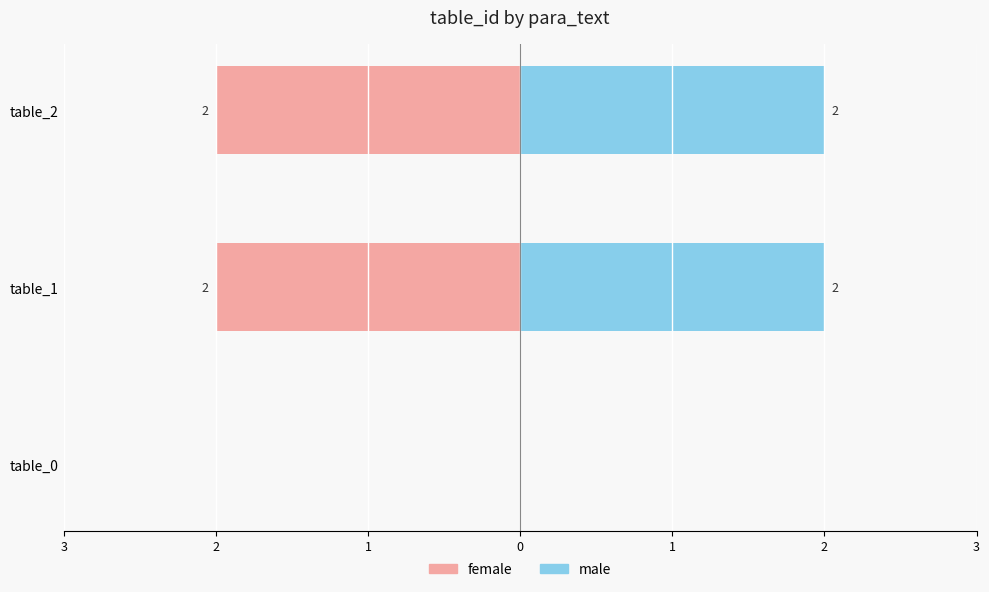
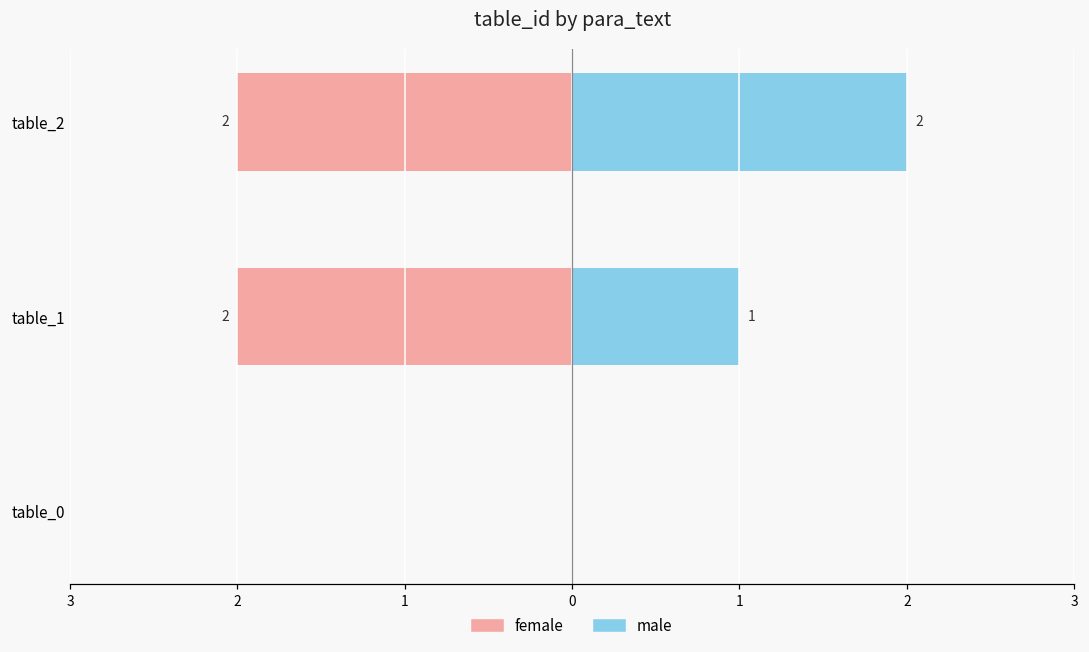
male, table_1: 2 -> 1
